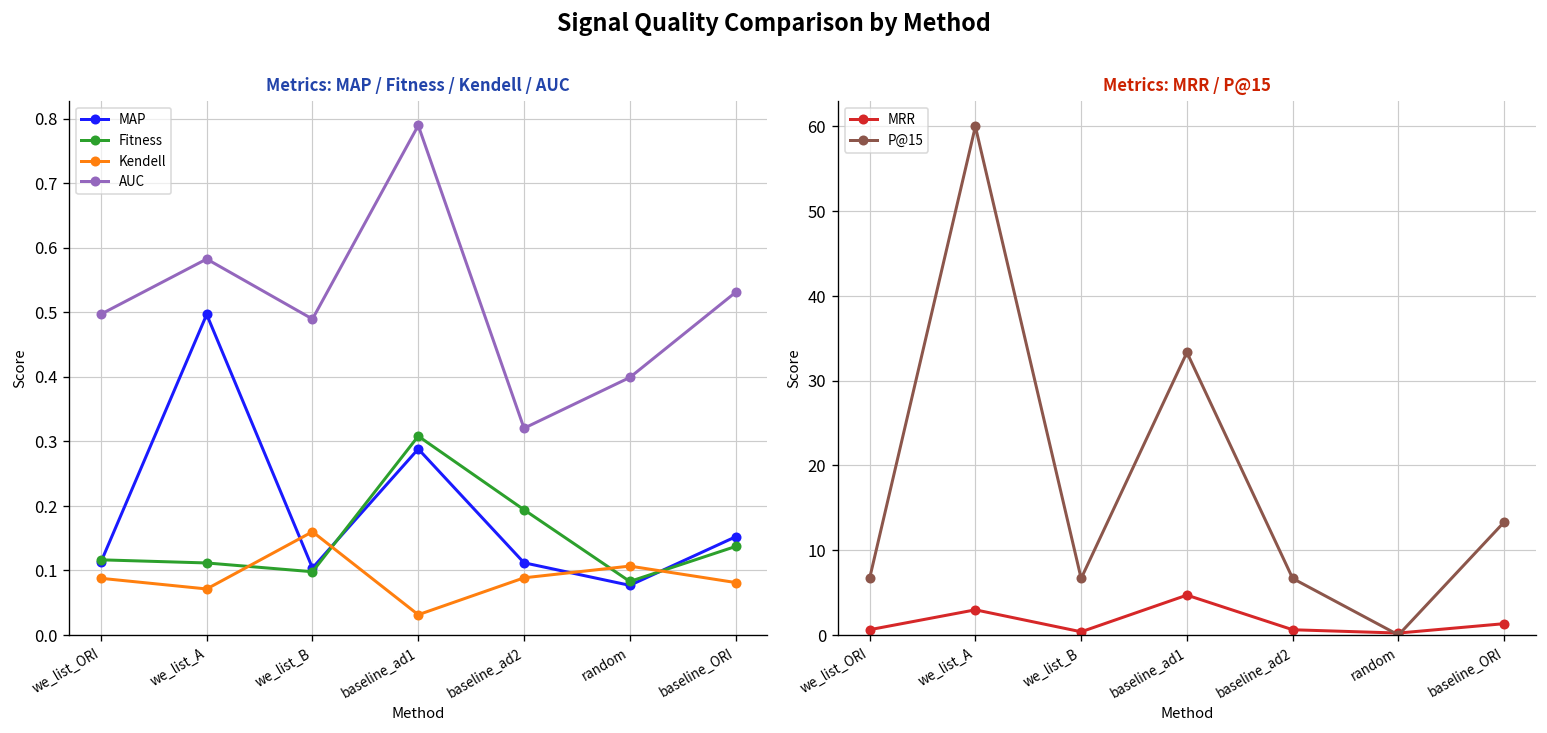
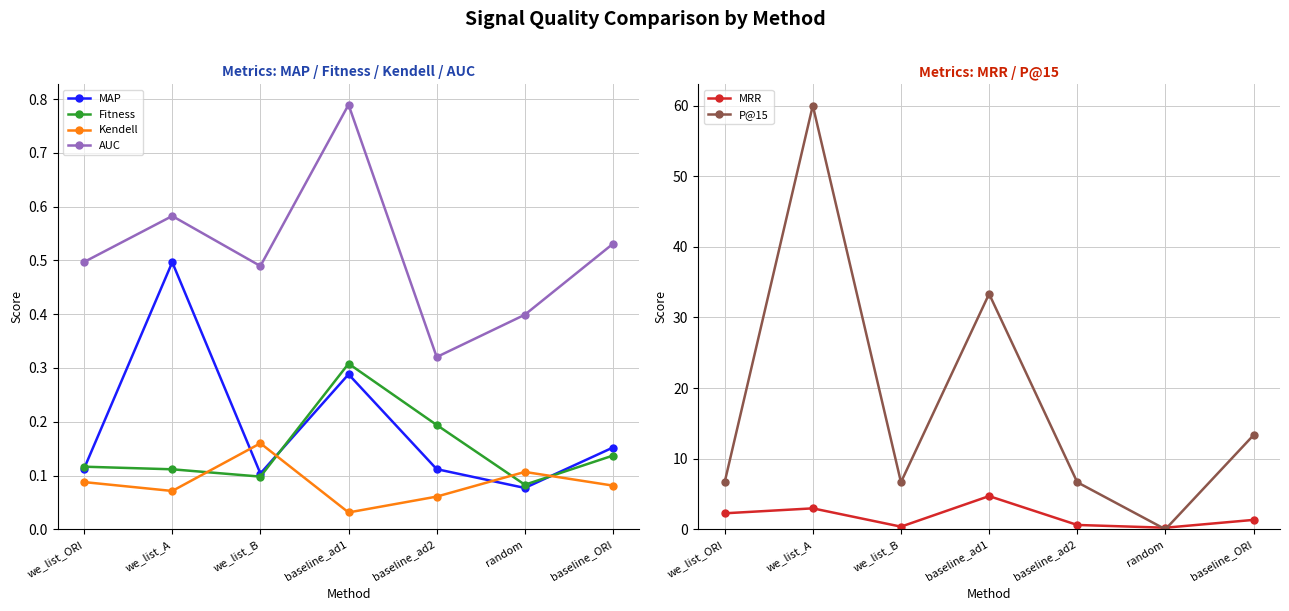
Metrics: MAP / Fitness / Kendell / AUC, Kendell, baseline_ad2: 0.09 -> 0.06
Metrics: MRR / P@15, MRR, we_list_ORI: 1 -> 2
